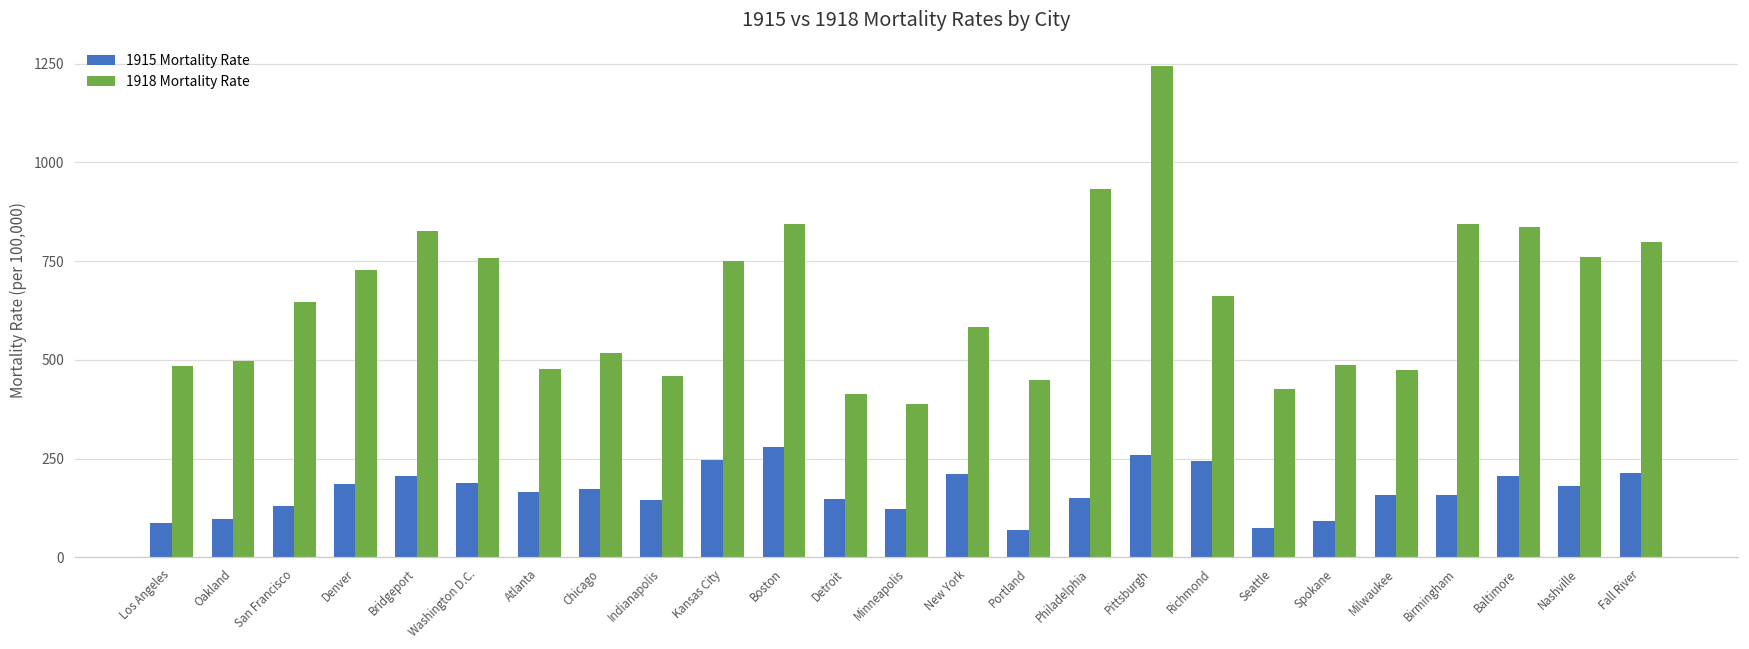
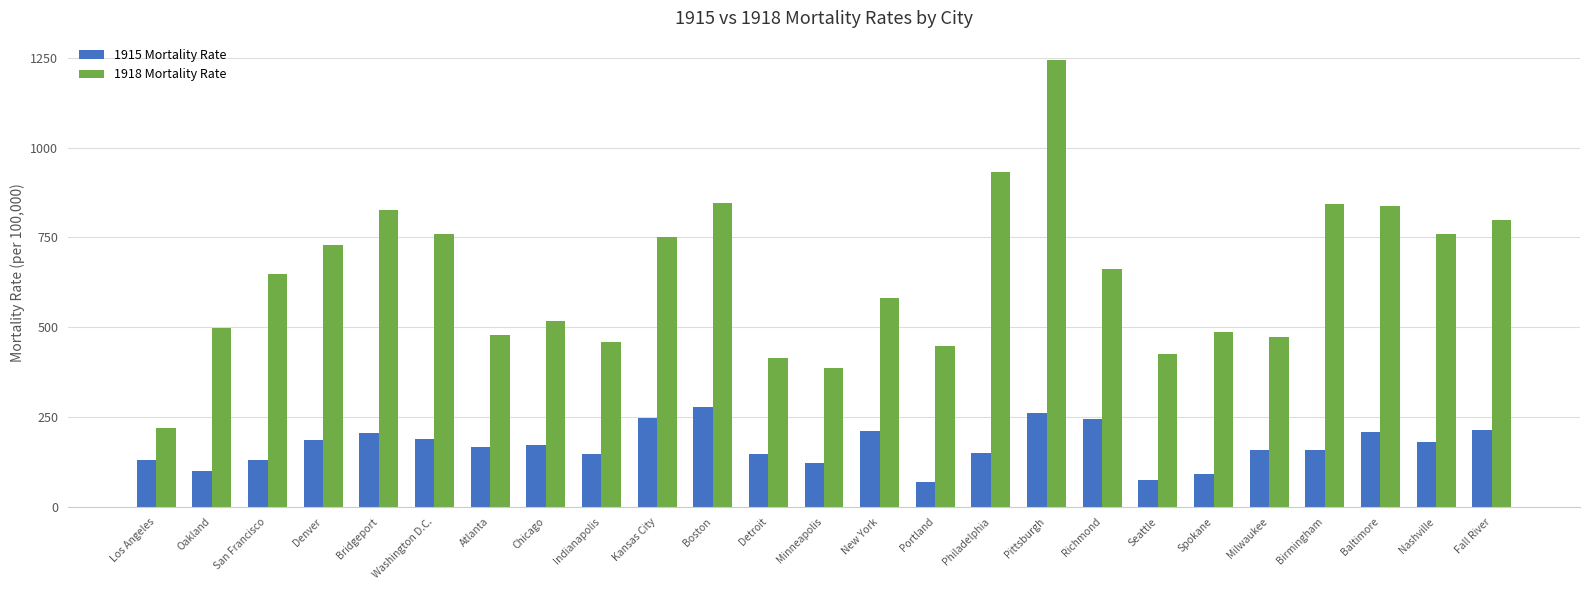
1915 Mortality Rate, Los Angeles: 90 -> 130
1918 Mortality Rate, Los Angeles: 480 -> 220
